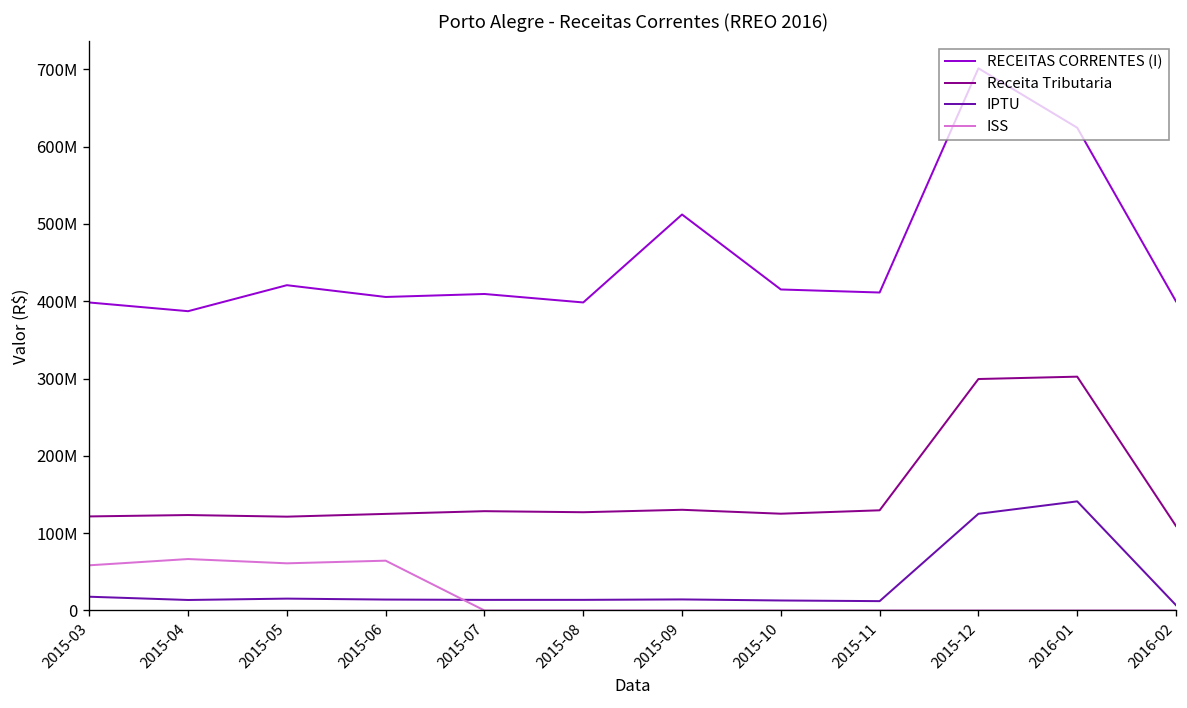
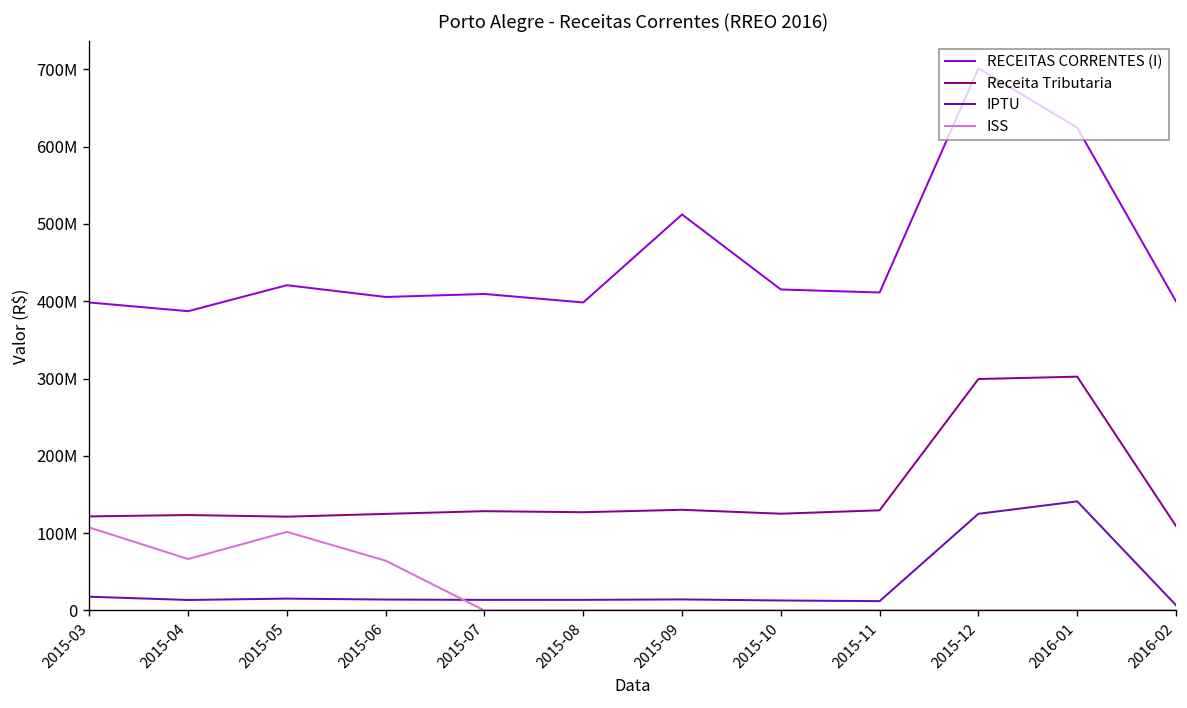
ISS, 2015-03: 60000000 -> 110000000
ISS, 2015-05: 60000000 -> 100000000
